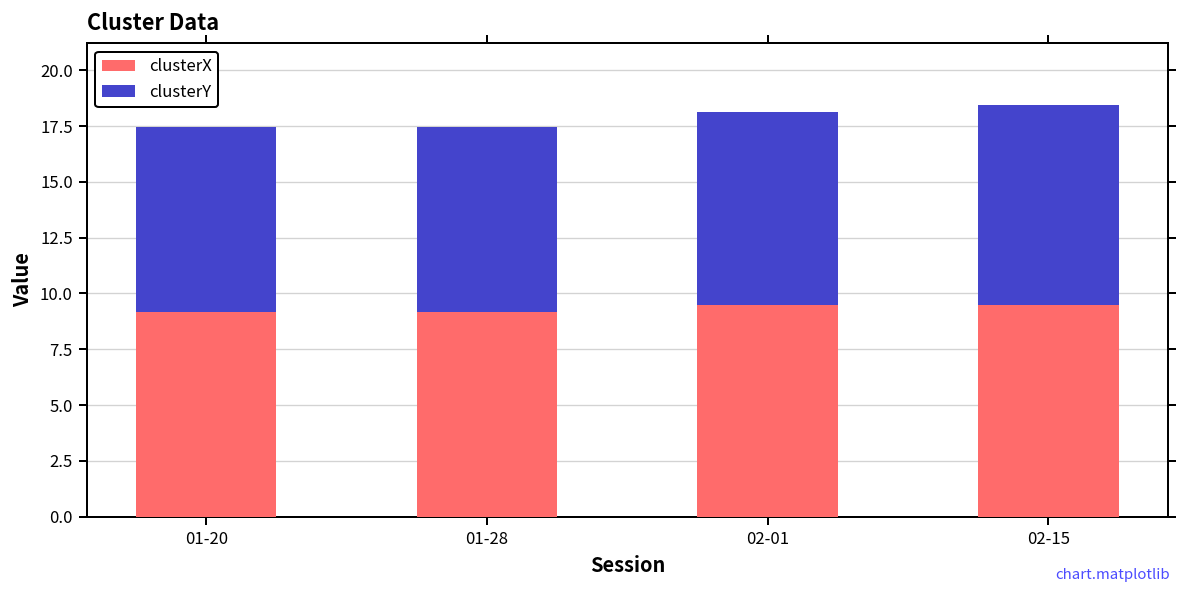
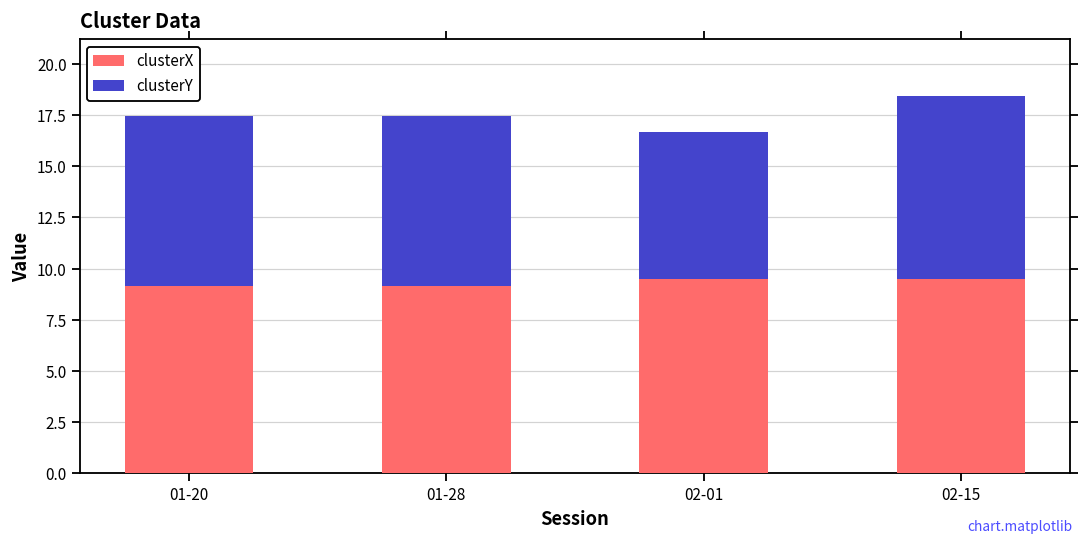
clusterY, 02-01: 8.6 -> 7.2
